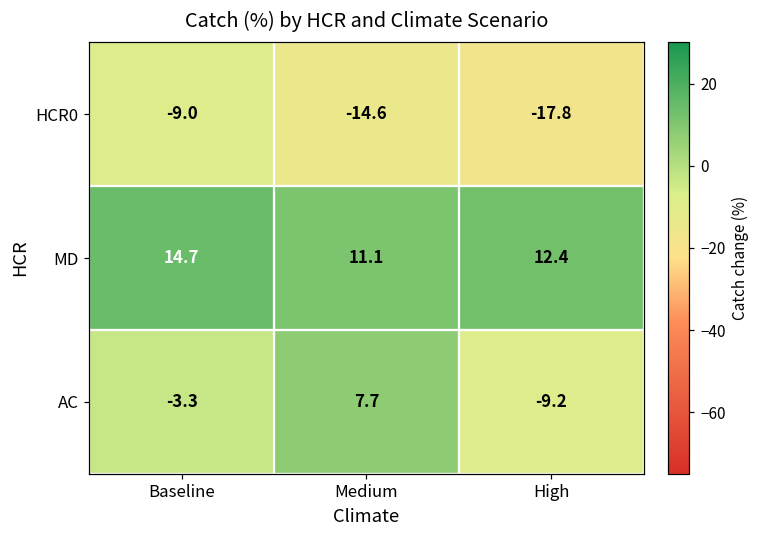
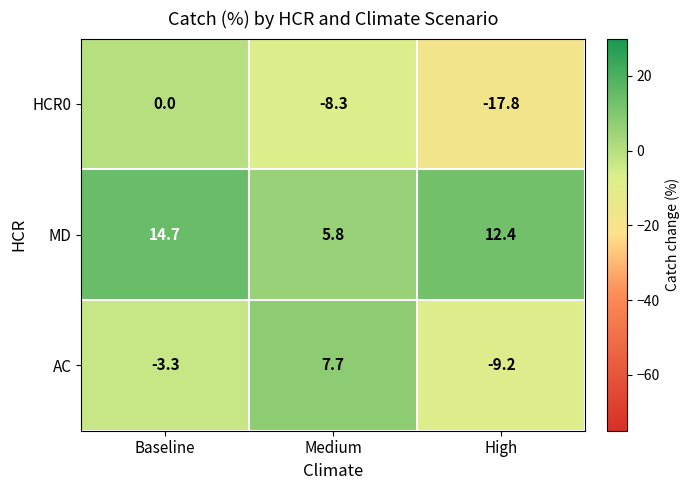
HCR0, Baseline: -9.0 -> 0.0
HCR0, Medium: -14.6 -> -8.3
MD, Medium: 11.1 -> 5.8
